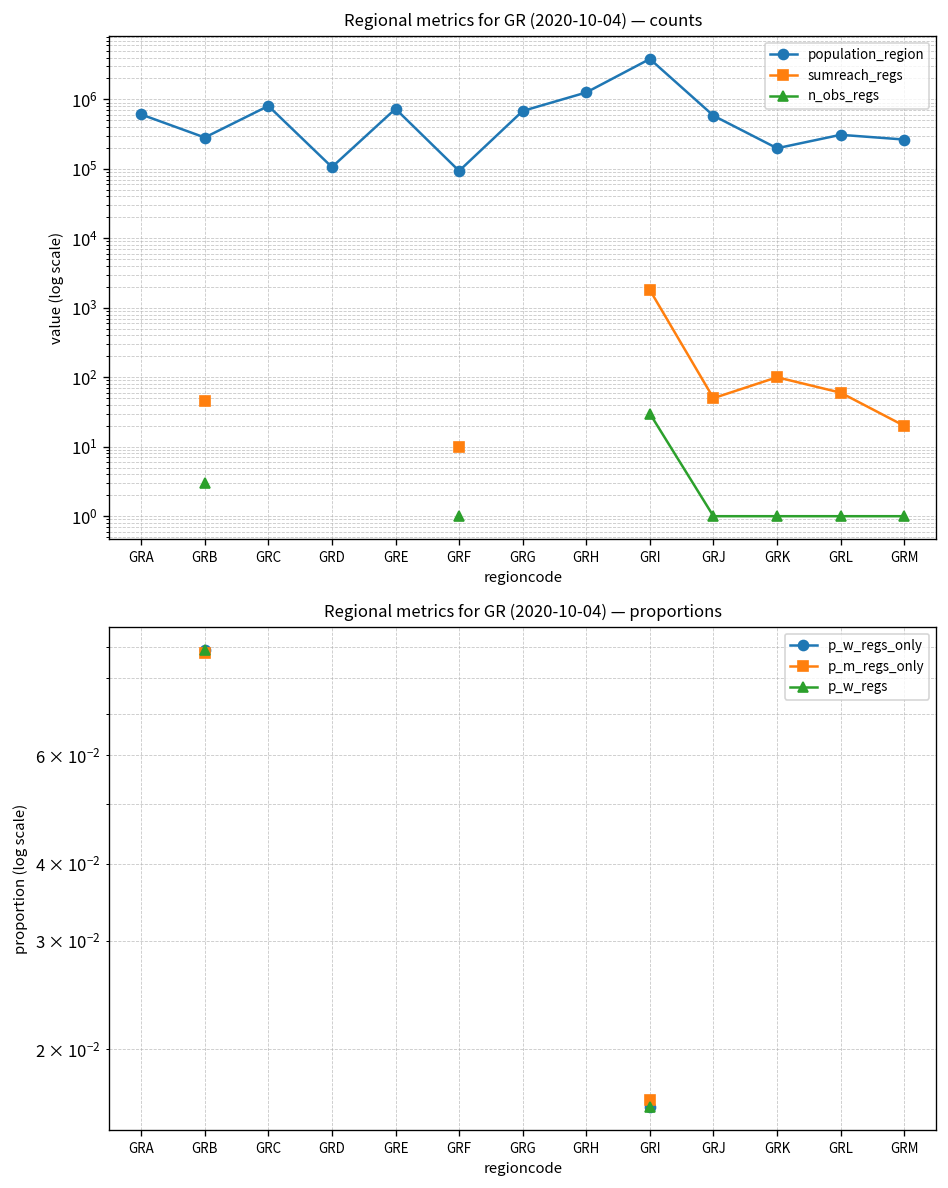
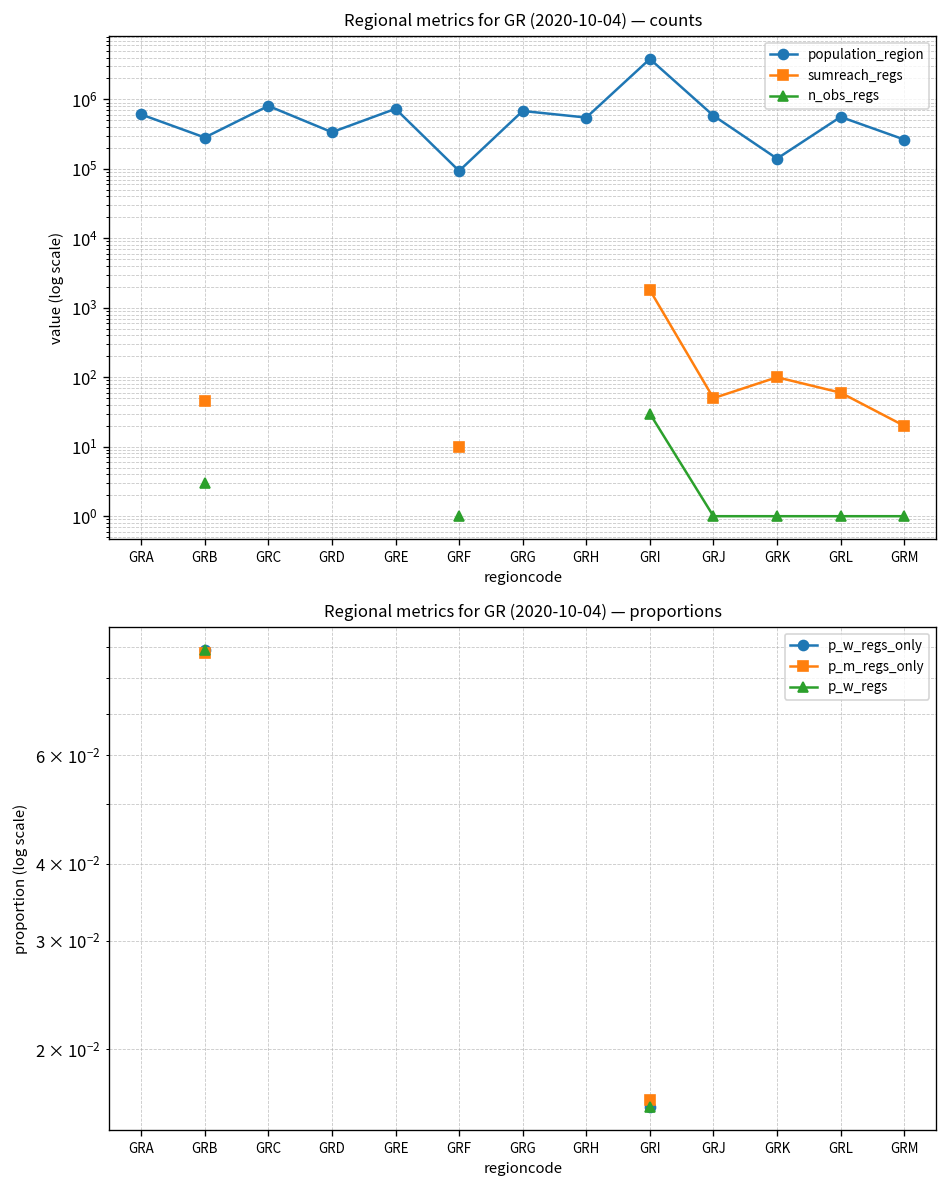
Regional metrics for GR (2020-10-04) — counts, population_region, GRD: 110000 -> 300000
Regional metrics for GR (2020-10-04) — counts, population_region, GRH: 1300000 -> 500000
Regional metrics for GR (2020-10-04) — counts, population_region, GRK: 200000 -> 140000
Regional metrics for GR (2020-10-04) — counts, population_region, GRL: 300000 -> 600000
